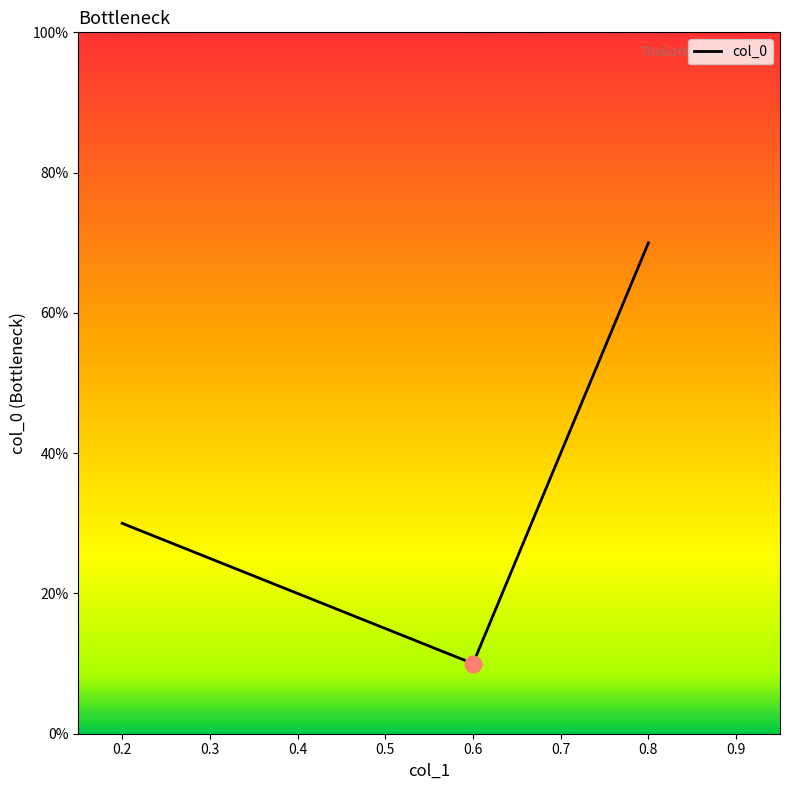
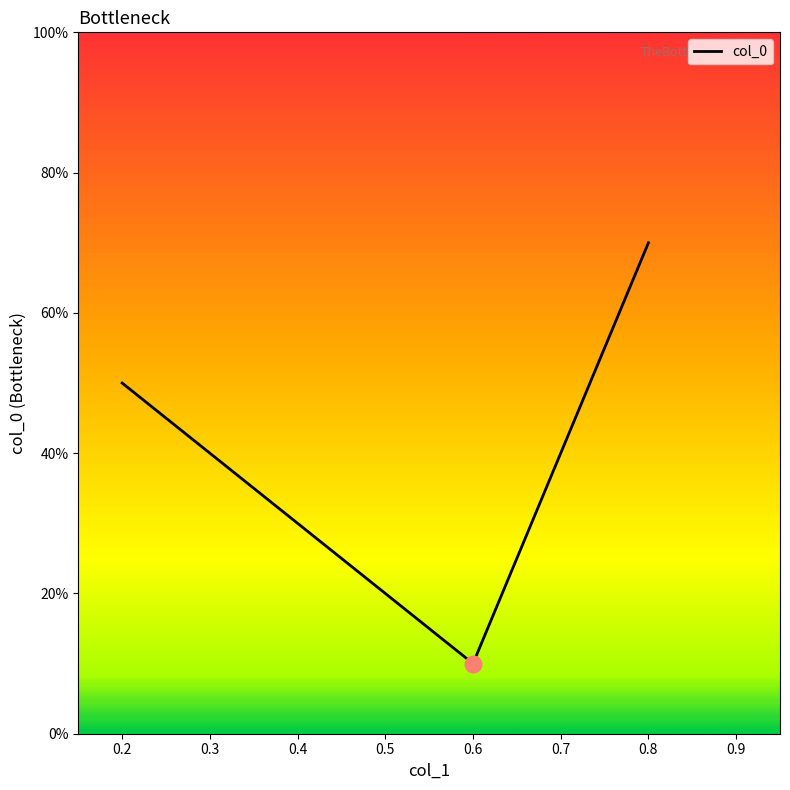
col_0, 0.2: 30% -> 50%
